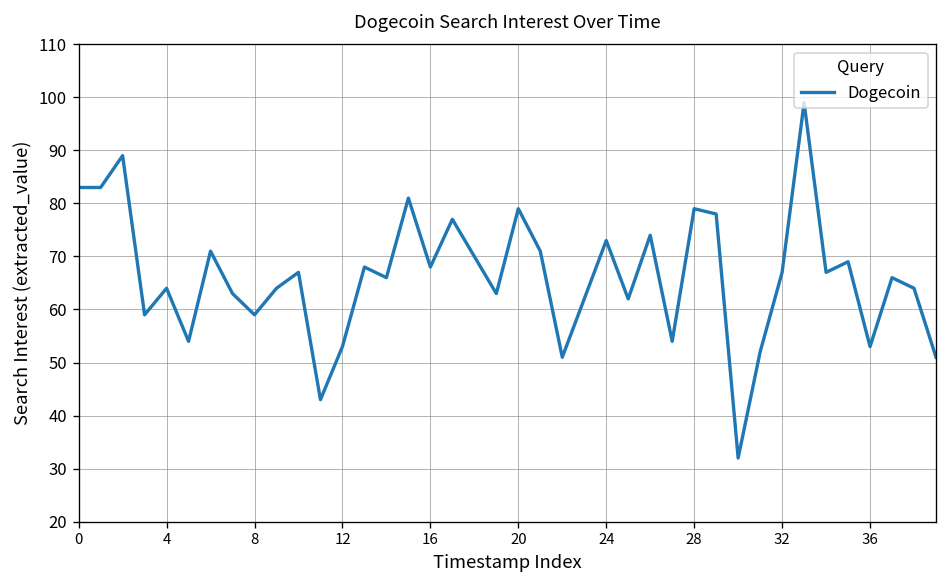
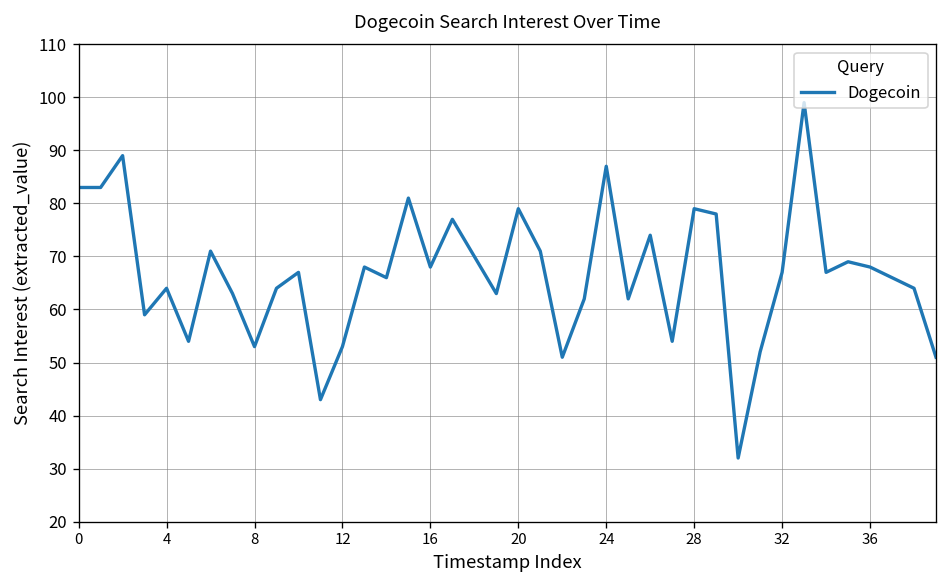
8: 59 -> 53
24: 73 -> 87
36: 53 -> 68
